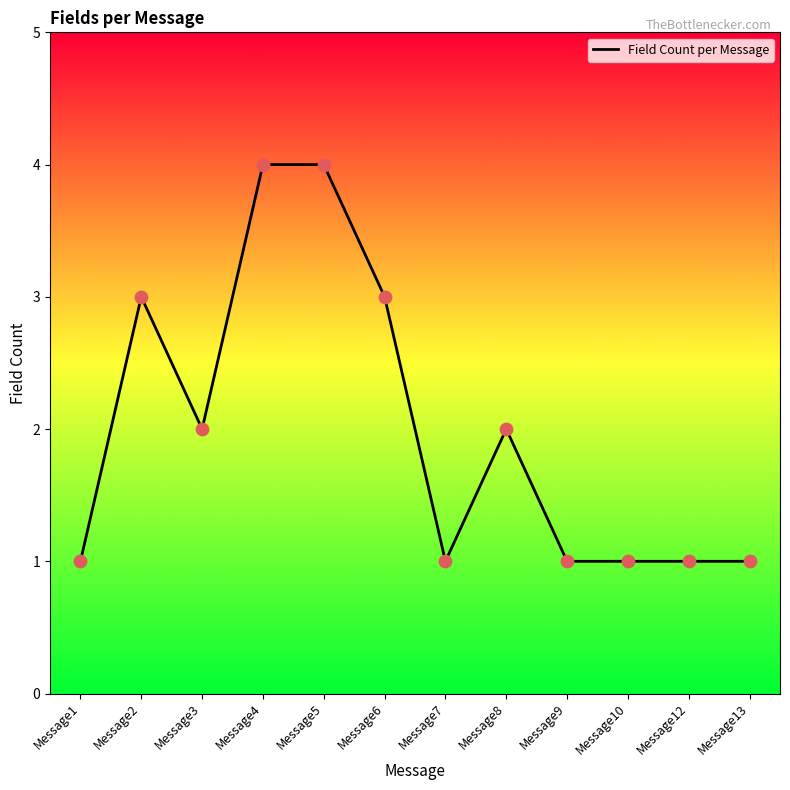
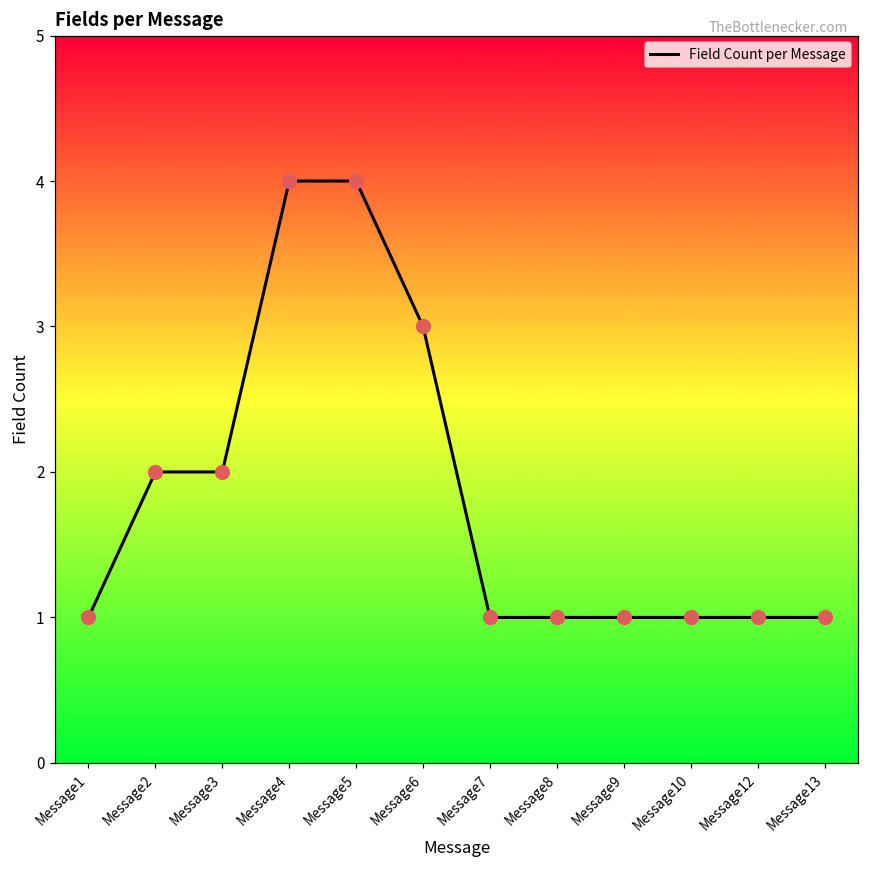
Message2: 3 -> 2
Message8: 2 -> 1
